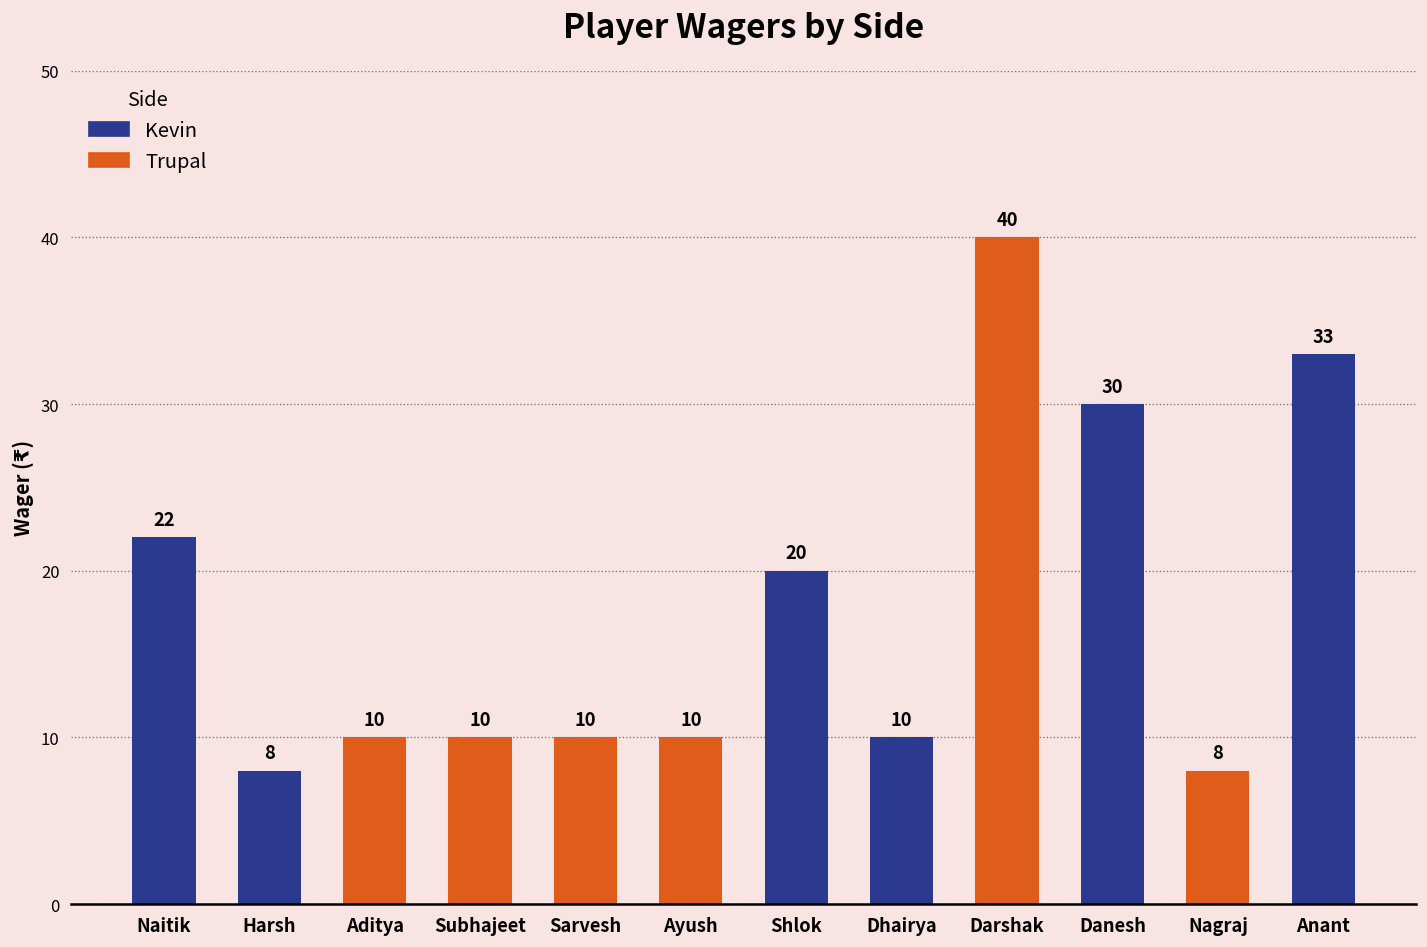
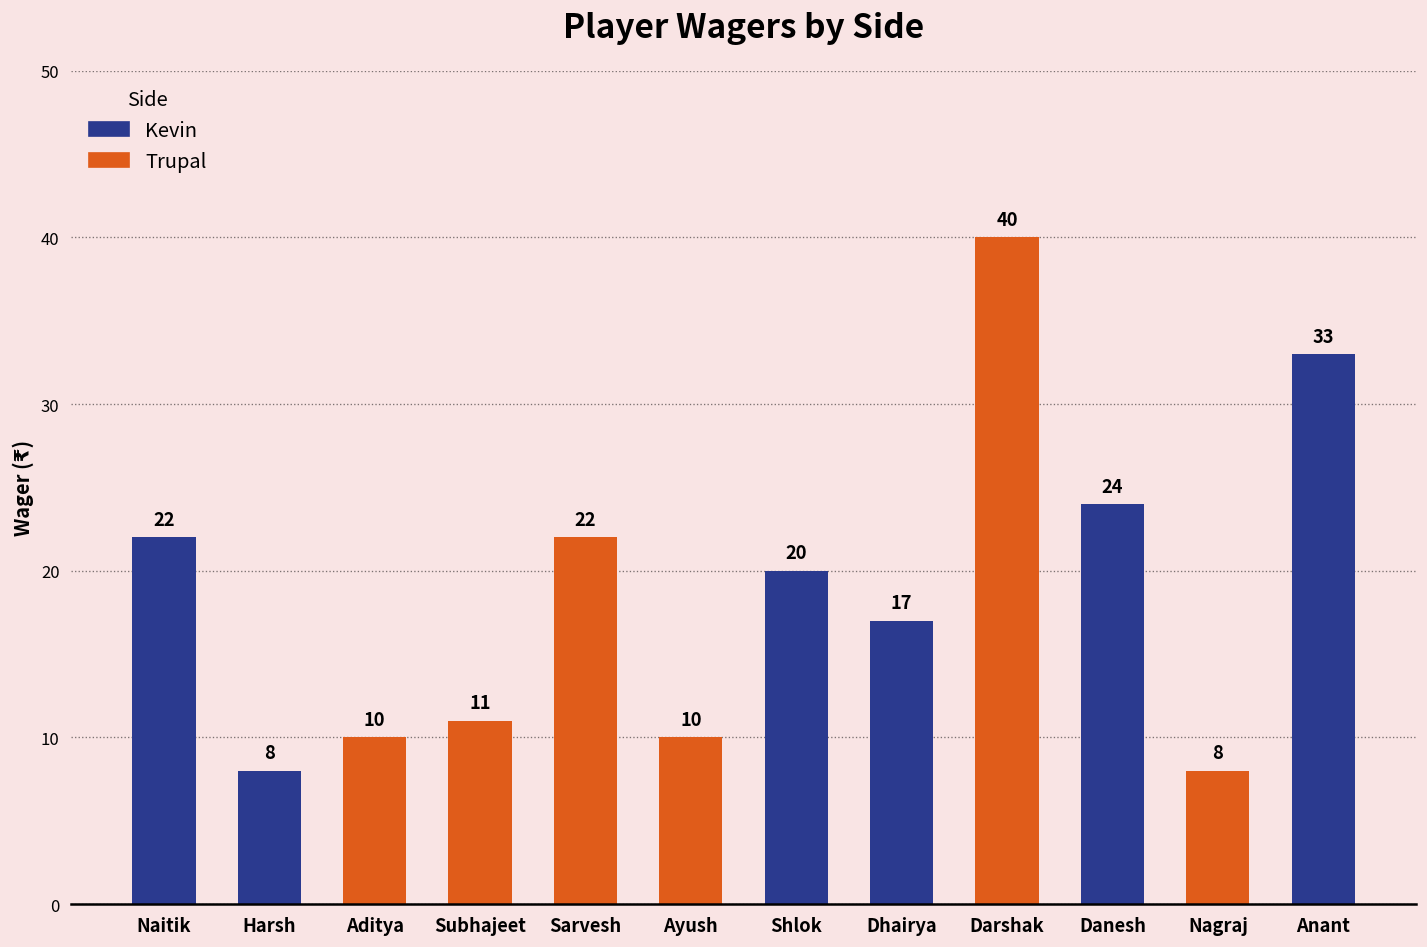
Subhajeet: 10 -> 11
Sarvesh: 10 -> 22
Dhairya: 10 -> 17
Danesh: 30 -> 24
